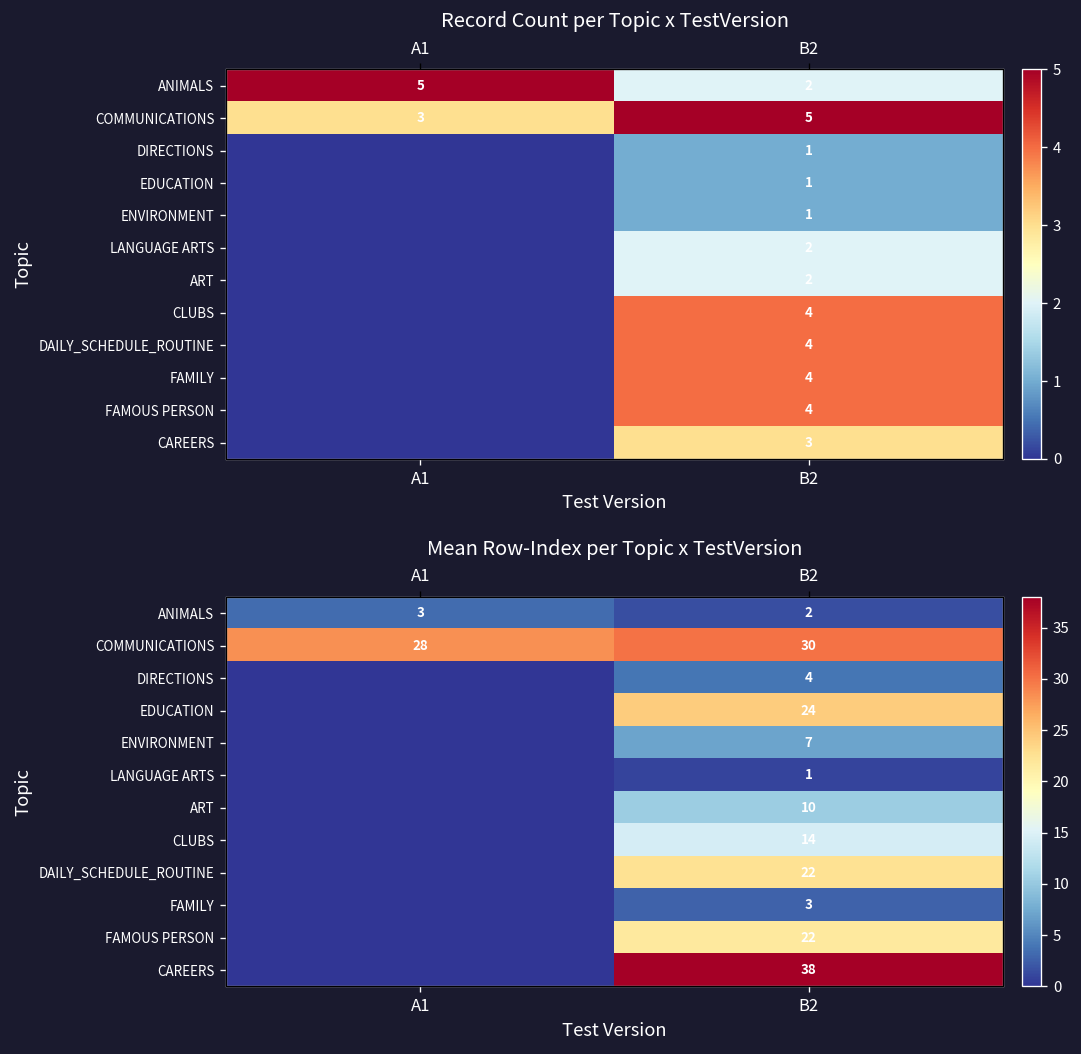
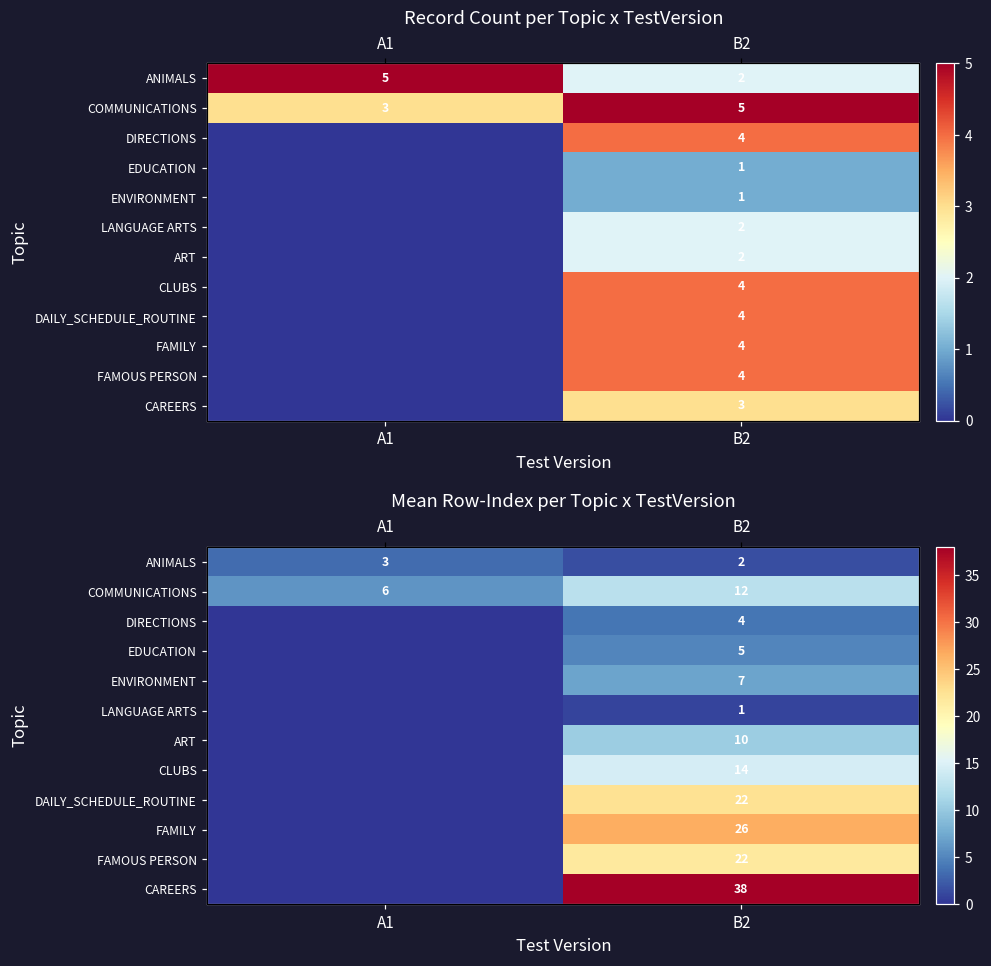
Record Count per Topic x TestVersion, DIRECTIONS, B2: 1 -> 4
Mean Row-Index per Topic x TestVersion, COMMUNICATIONS, A1: 28 -> 6
Mean Row-Index per Topic x TestVersion, COMMUNICATIONS, B2: 30 -> 12
Mean Row-Index per Topic x TestVersion, EDUCATION, B2: 24 -> 5
Mean Row-Index per Topic x TestVersion, FAMILY, B2: 3 -> 26
